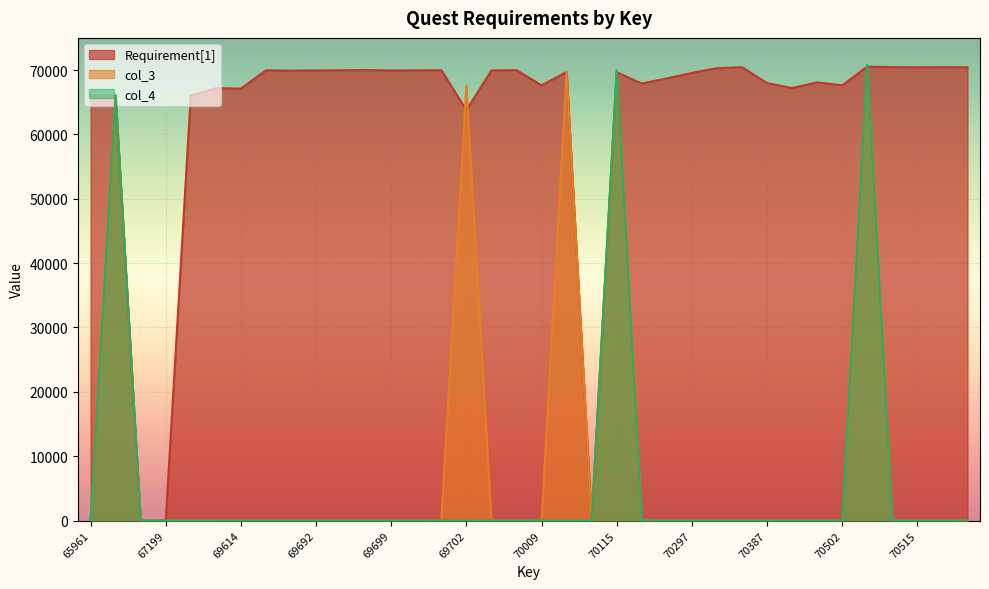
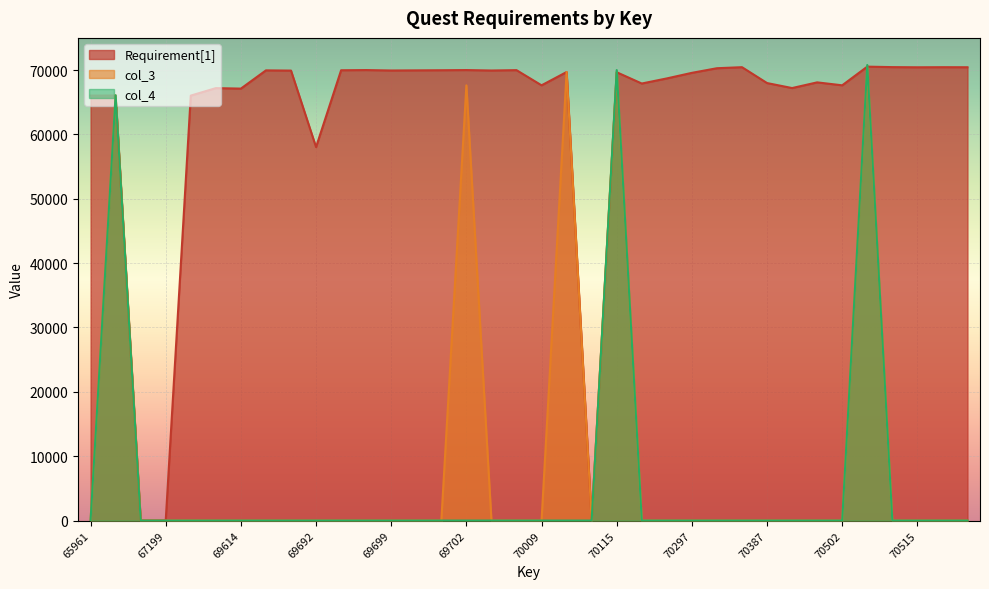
Requirement[1], 69692: 70000 -> 58000
Requirement[1], 69702: 64000 -> 70000
